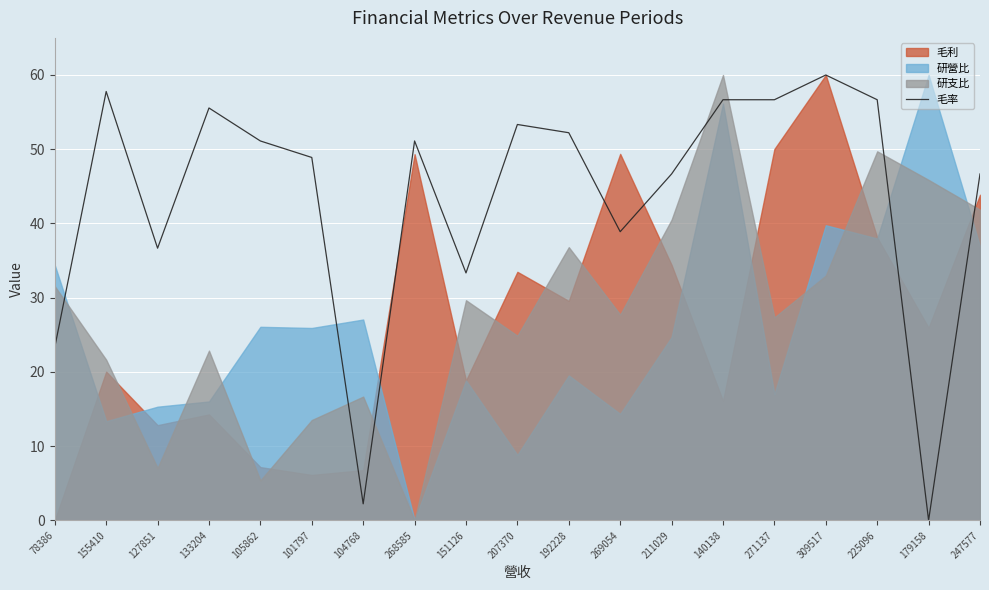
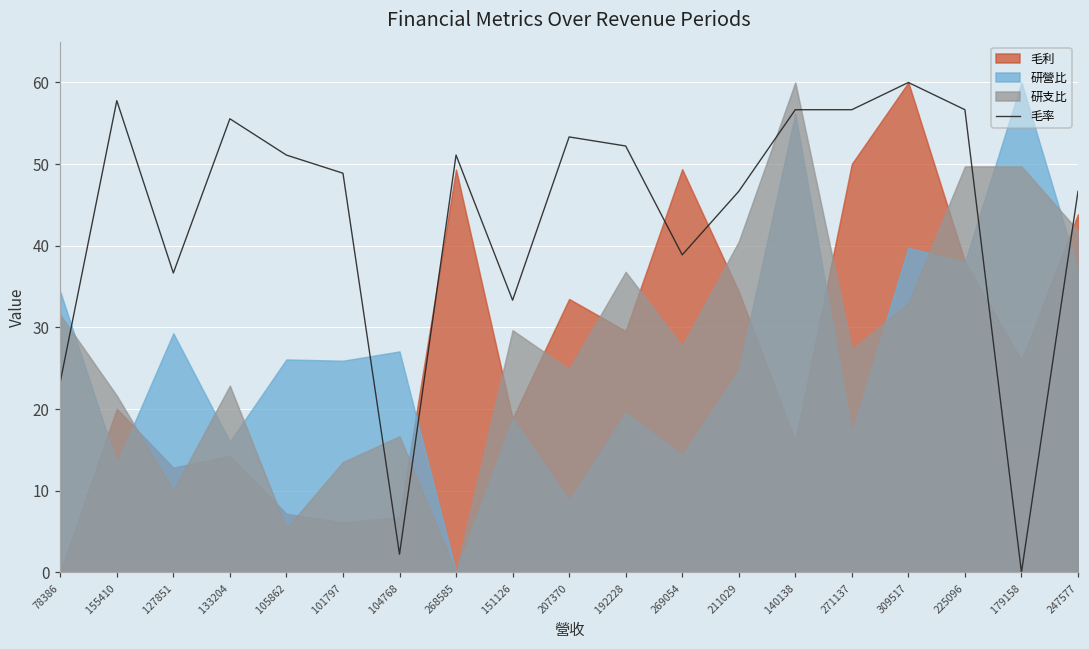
研營比, 127851: 15 -> 29
研支比, 127851: 7 -> 10
研支比, 179158: 46 -> 50
